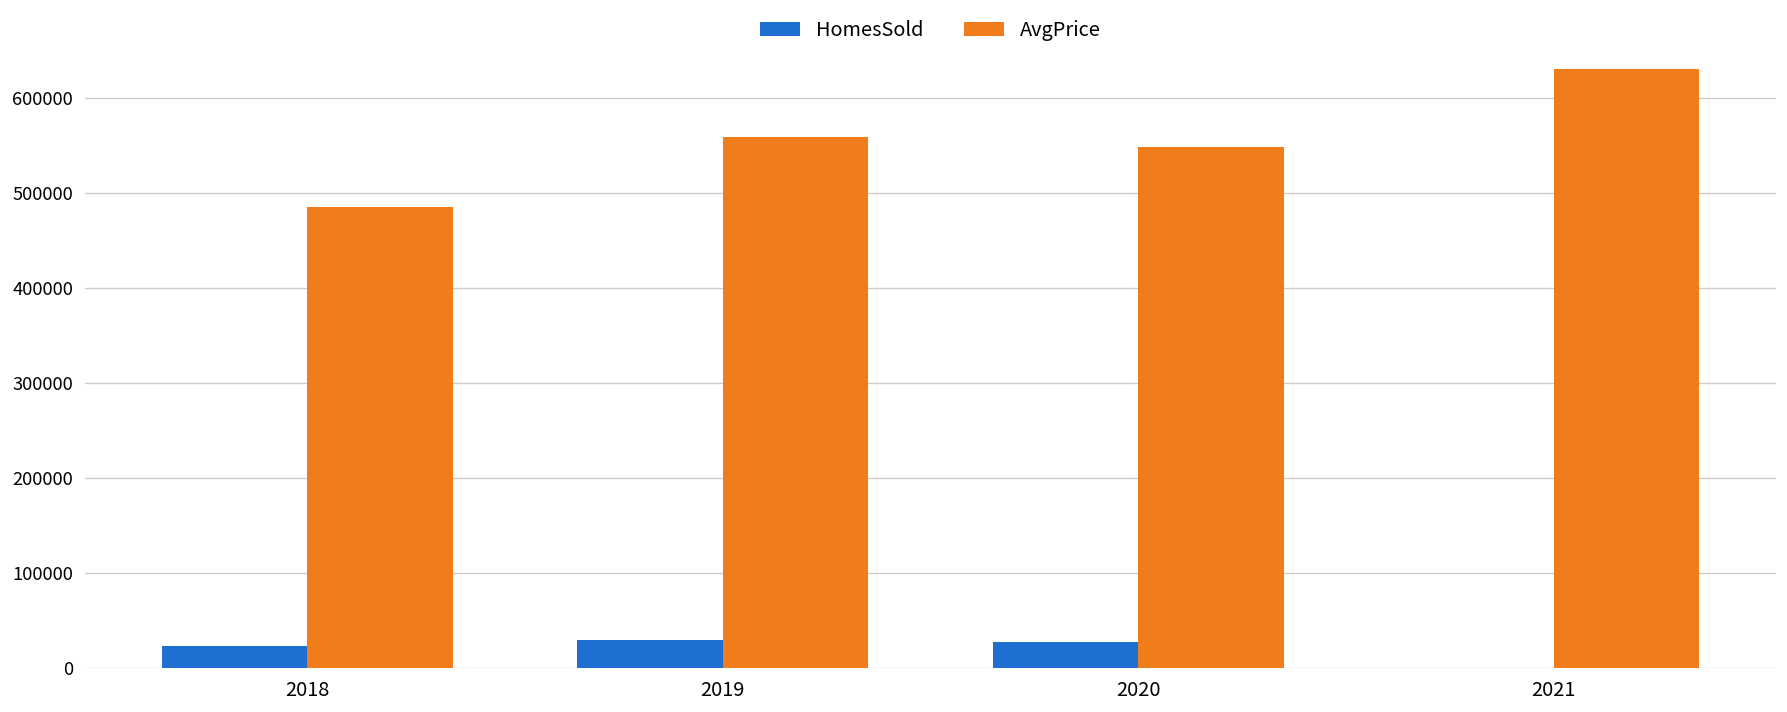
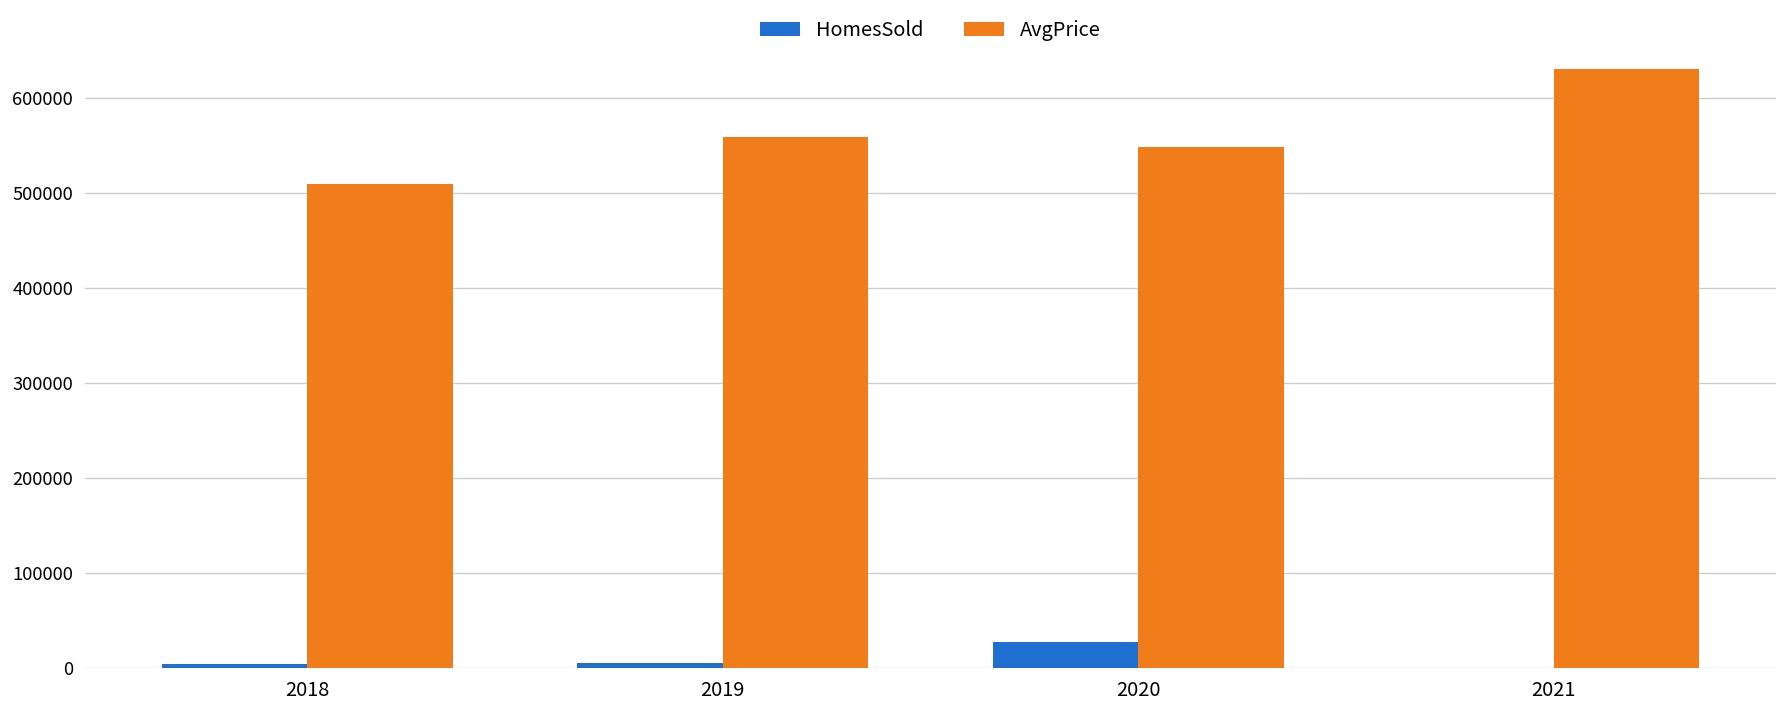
HomesSold, 2018: 20000 -> 0
AvgPrice, 2018: 490000 -> 510000
HomesSold, 2019: 30000 -> 10000
